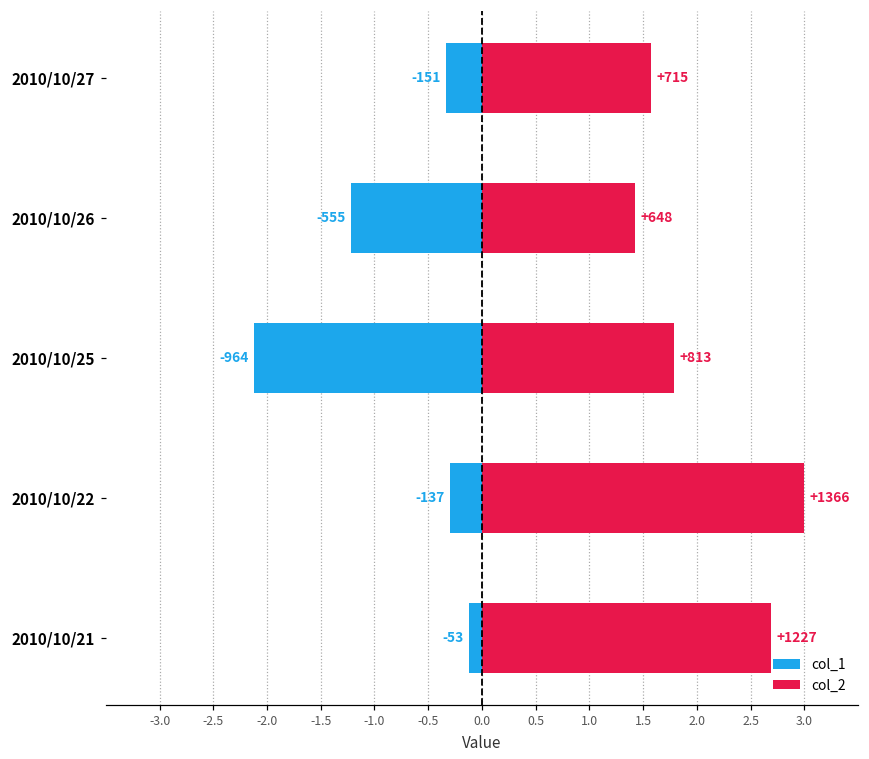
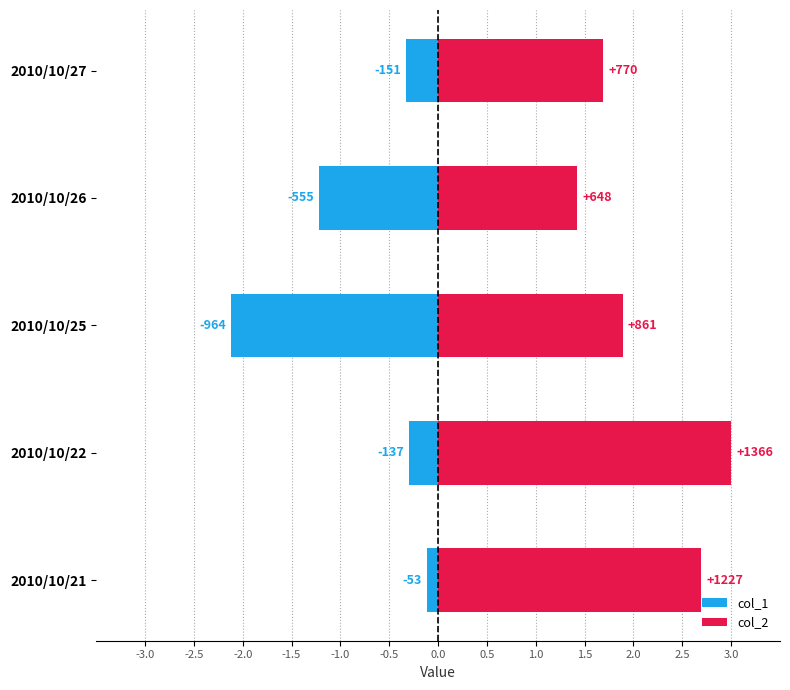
col_2, 2010/10/27: +715 -> +770
col_2, 2010/10/25: +813 -> +861
